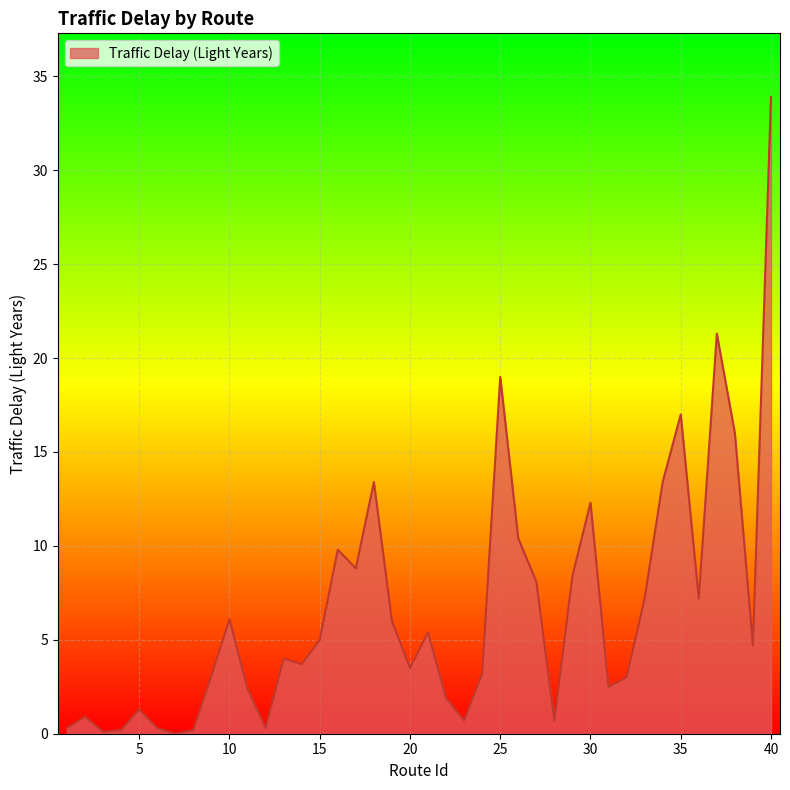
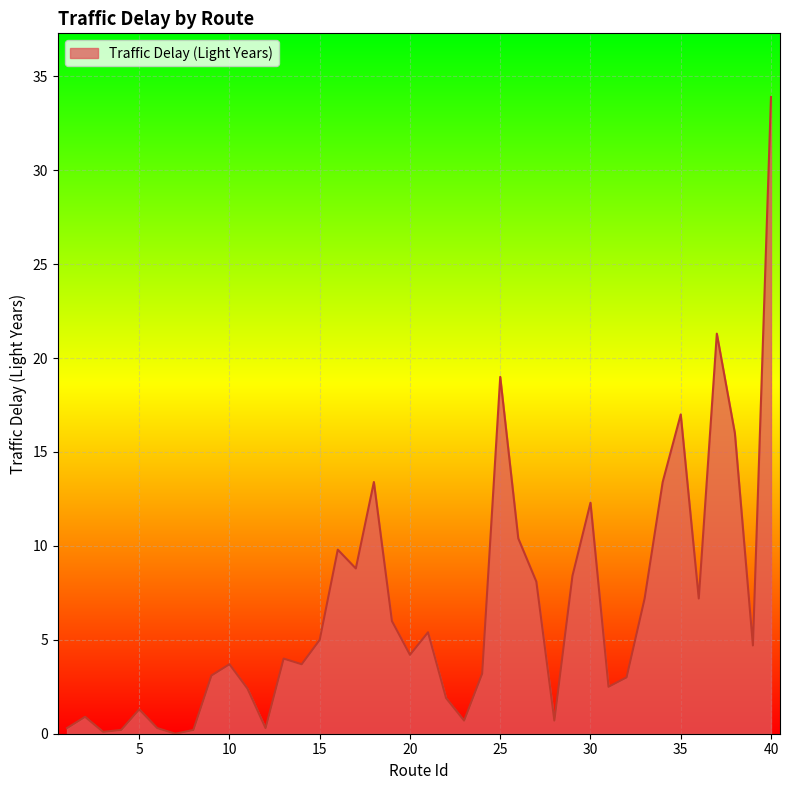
10: 6.1 -> 3.7
20: 3.5 -> 4.2
